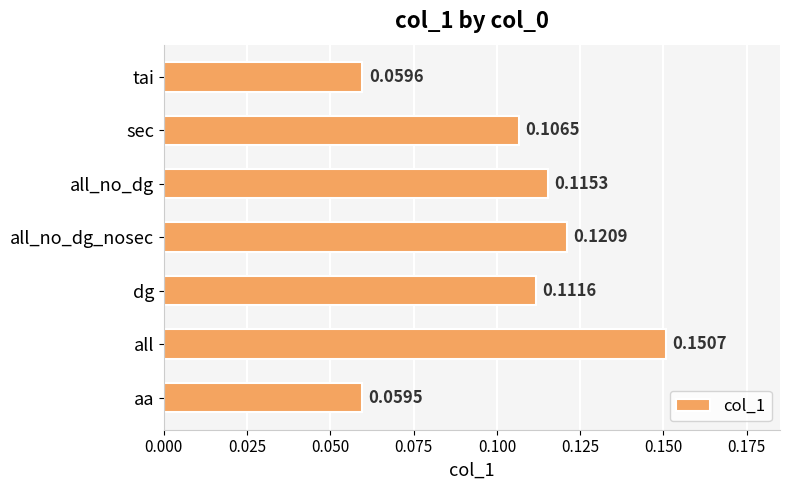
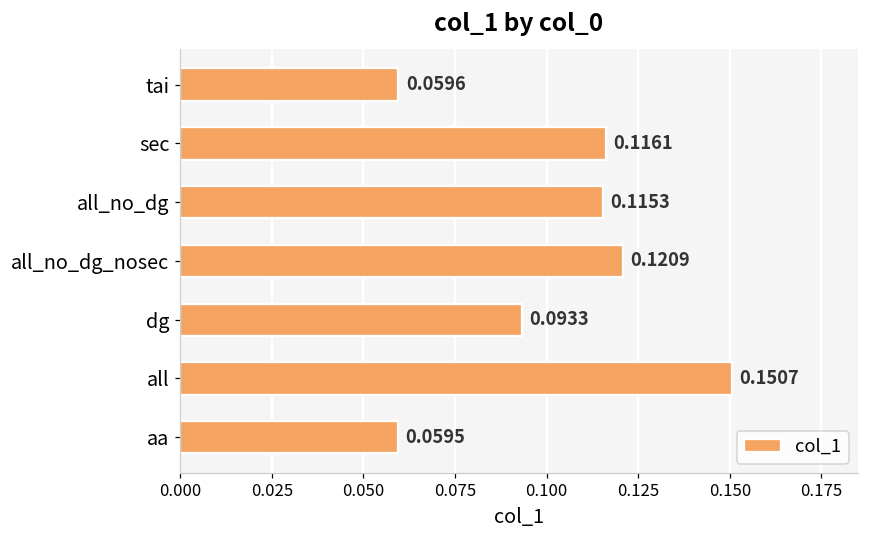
sec: 0.1065 -> 0.1161
dg: 0.1116 -> 0.0933
